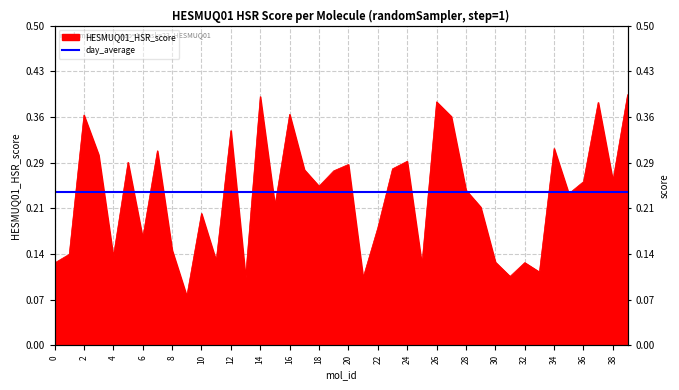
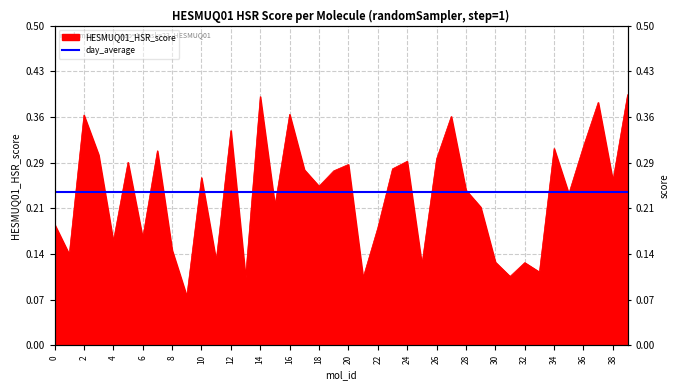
HESMUQ01_HSR_score, 0: 0.13 -> 0.19
HESMUQ01_HSR_score, 4: 0.14 -> 0.16
HESMUQ01_HSR_score, 10: 0.21 -> 0.26
HESMUQ01_HSR_score, 26: 0.38 -> 0.29
HESMUQ01_HSR_score, 36: 0.26 -> 0.31
